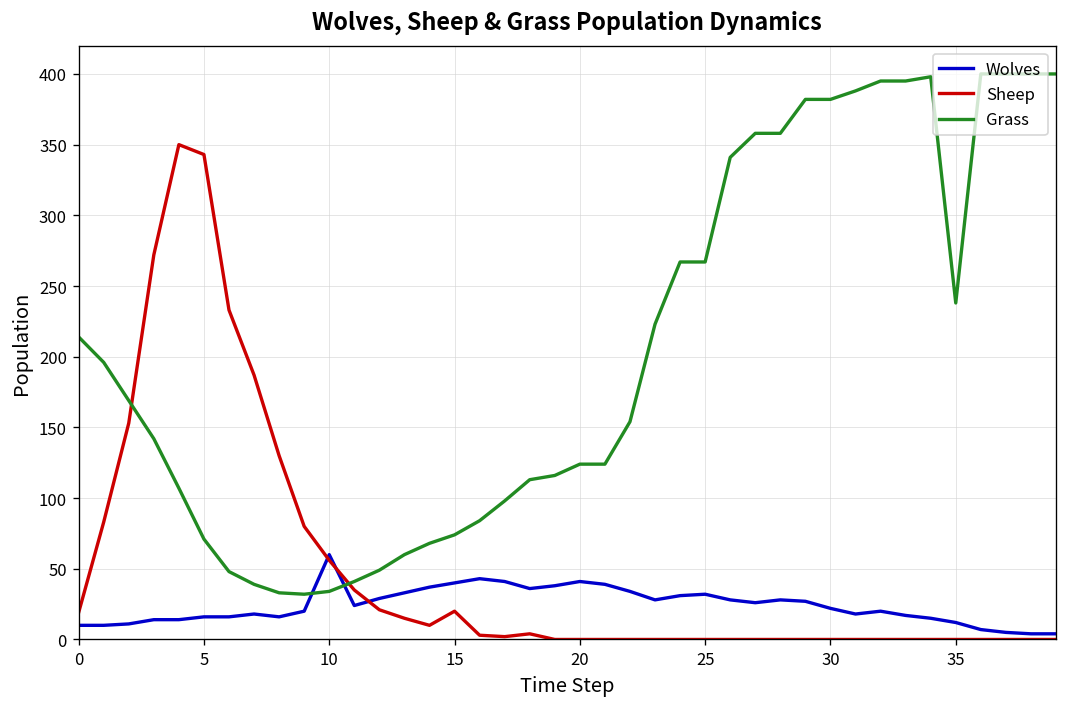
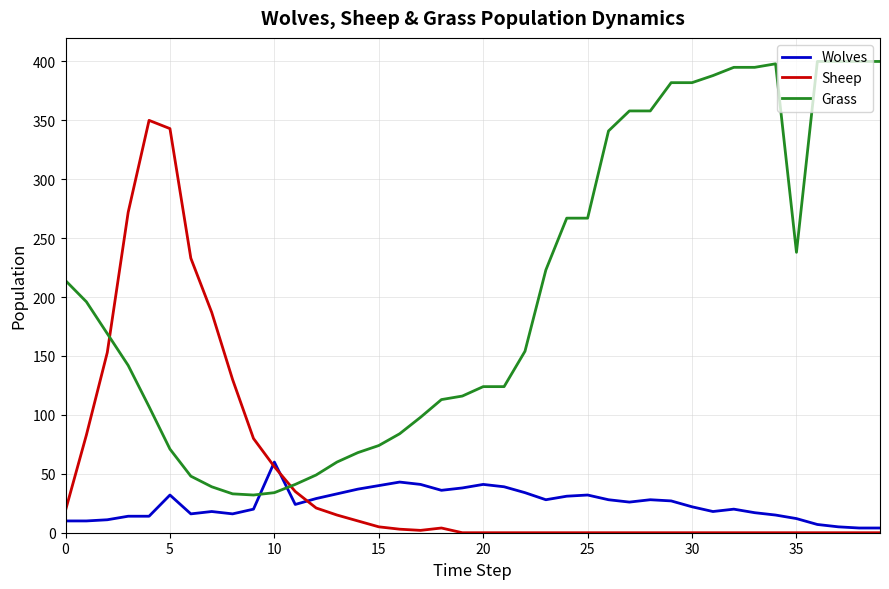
Wolves, 5: 16 -> 32
Sheep, 15: 20 -> 5
